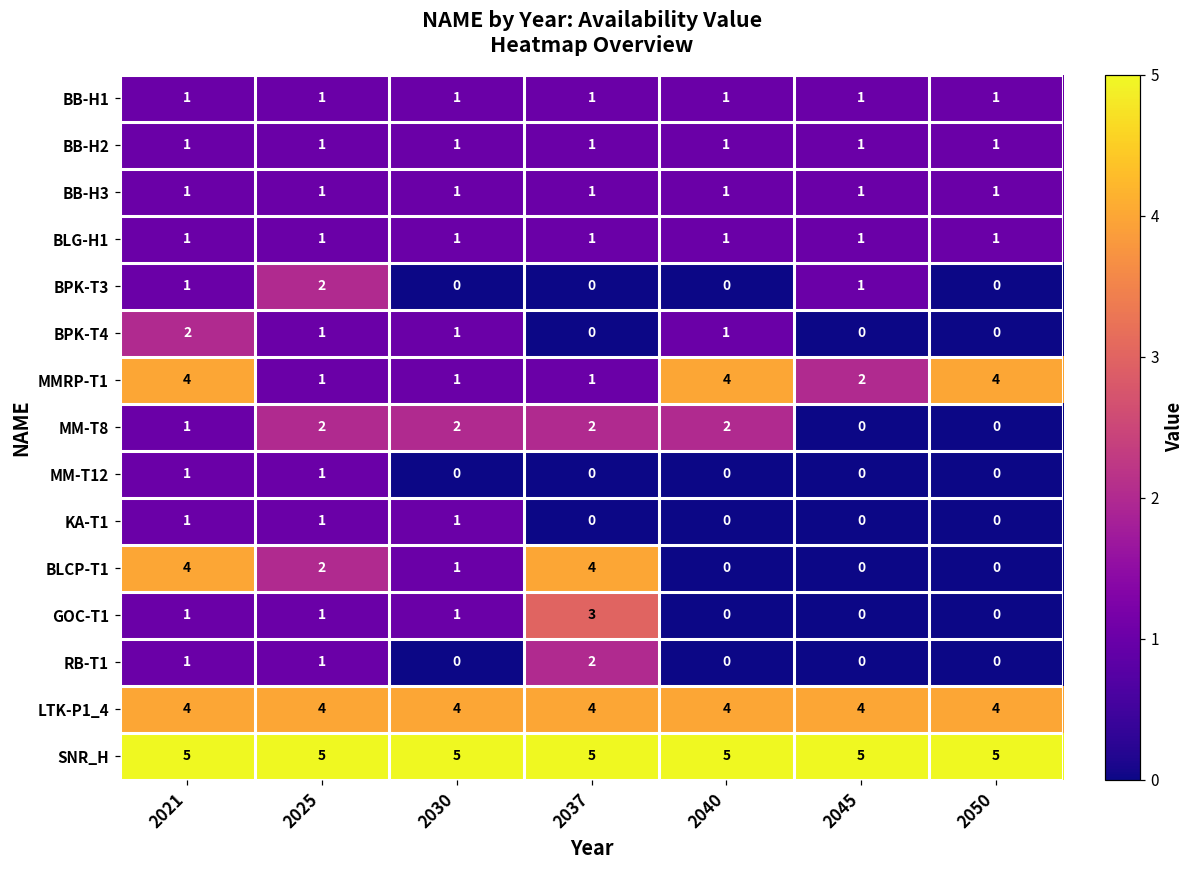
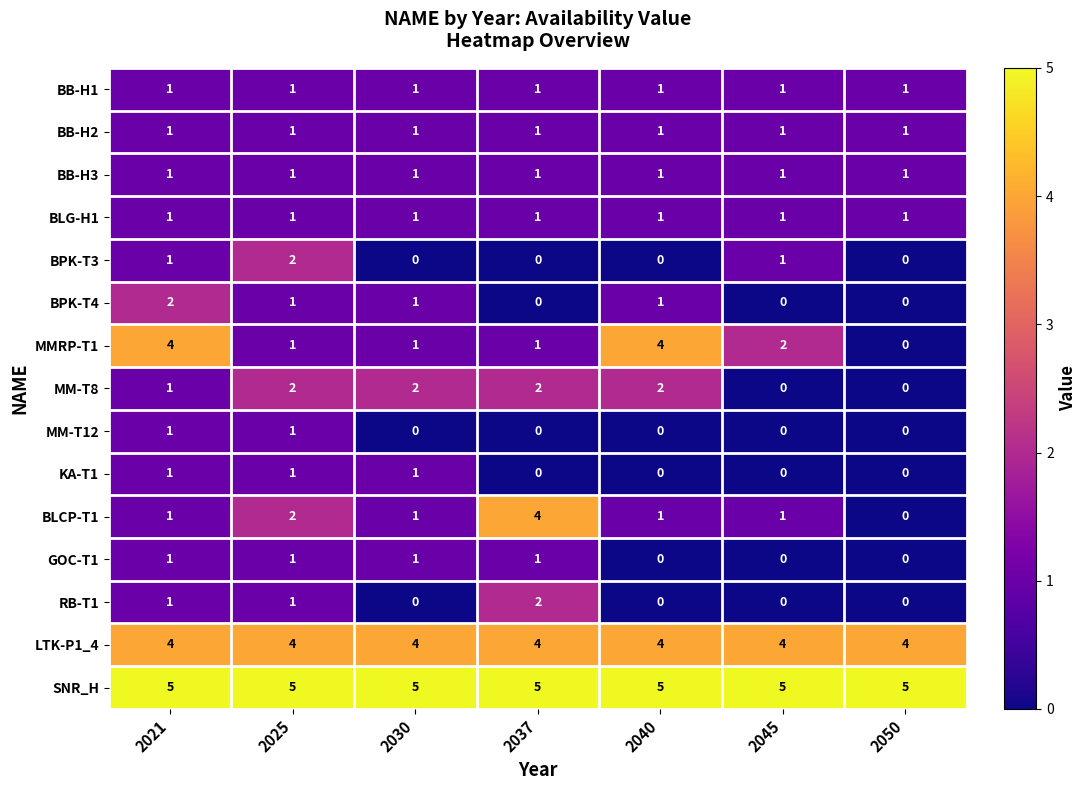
MMRP-T1, 2050: 4 -> 0
BLCP-T1, 2021: 4 -> 1
BLCP-T1, 2040: 0 -> 1
BLCP-T1, 2045: 0 -> 1
GOC-T1, 2037: 3 -> 1
